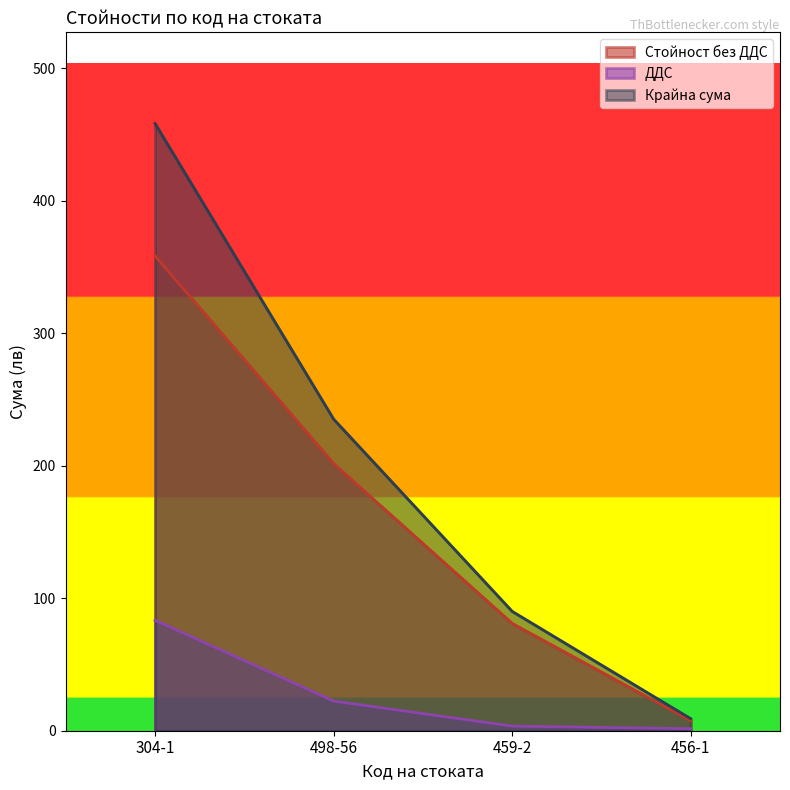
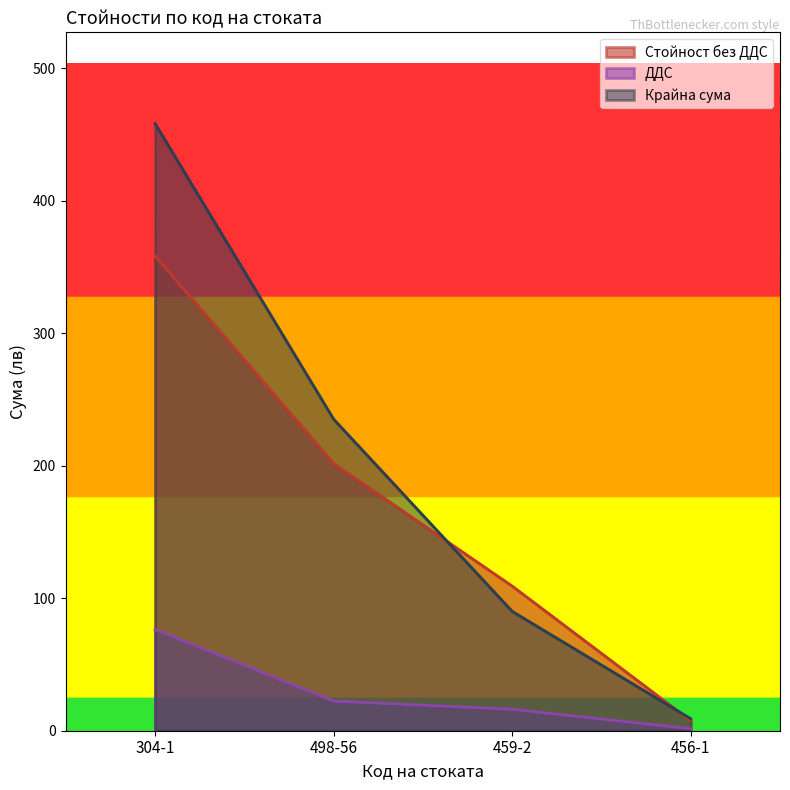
ДДС, 304-1: 83 -> 76
Стойност без ДДС, 459-2: 81 -> 109
ДДС, 459-2: 4 -> 16
